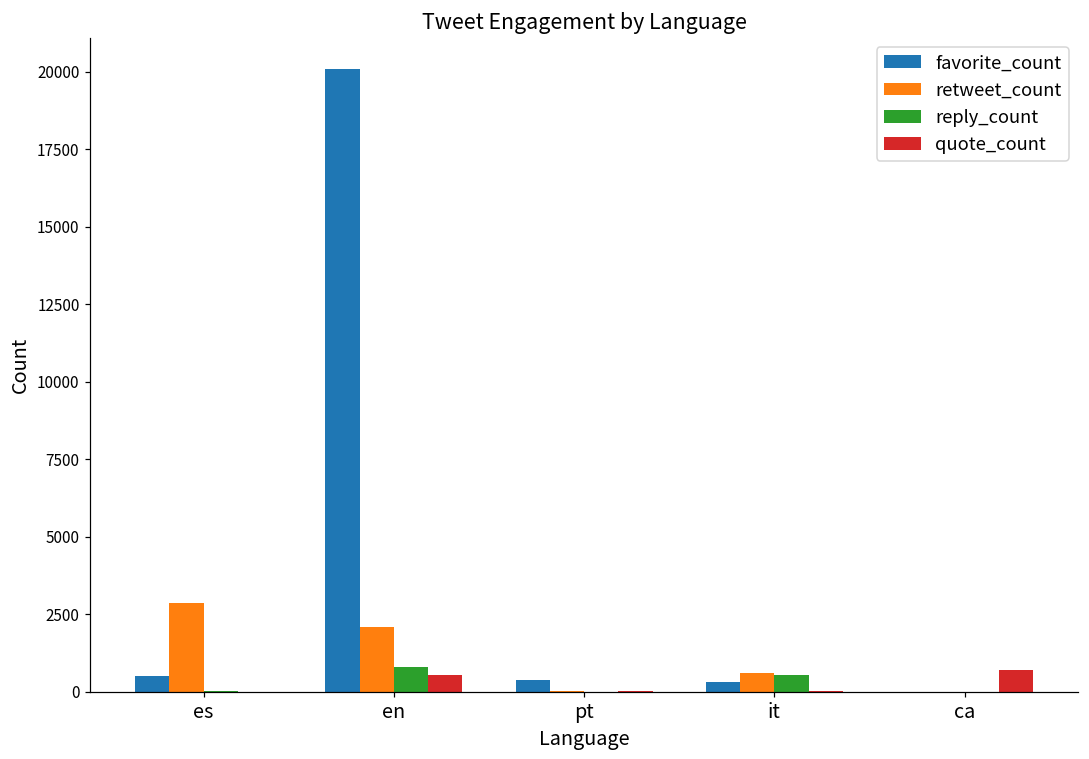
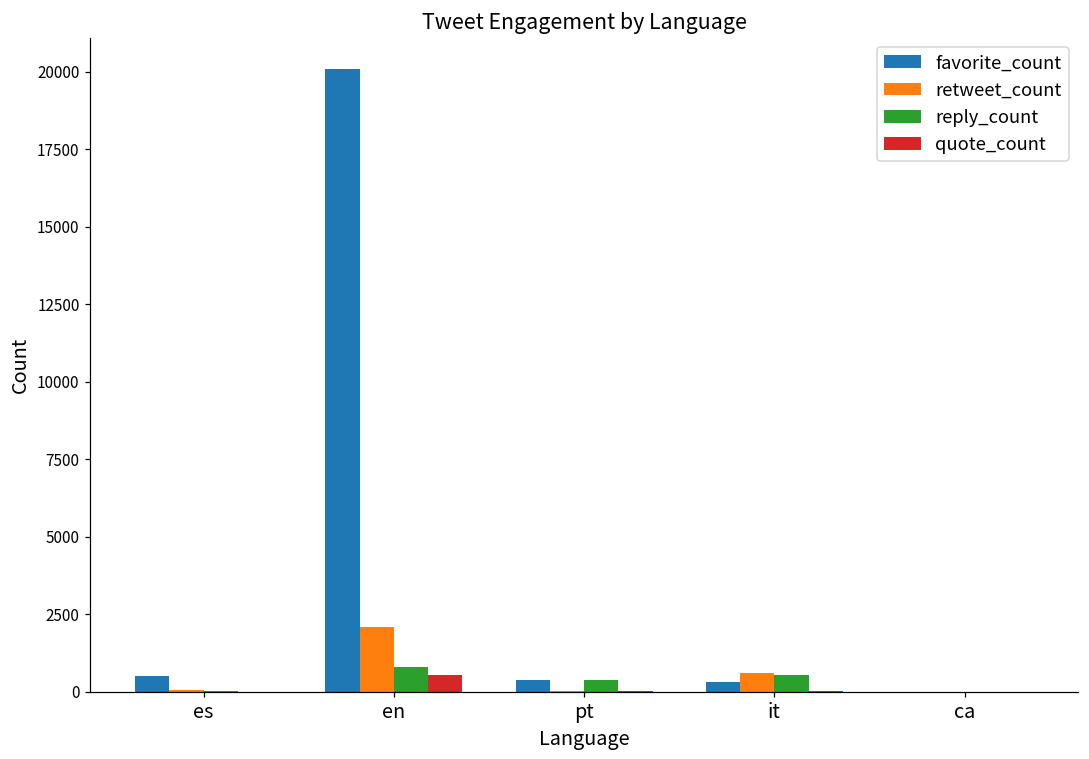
retweet_count, es: 2900 -> 100
reply_count, pt: 0 -> 400
quote_count, ca: 700 -> 0
